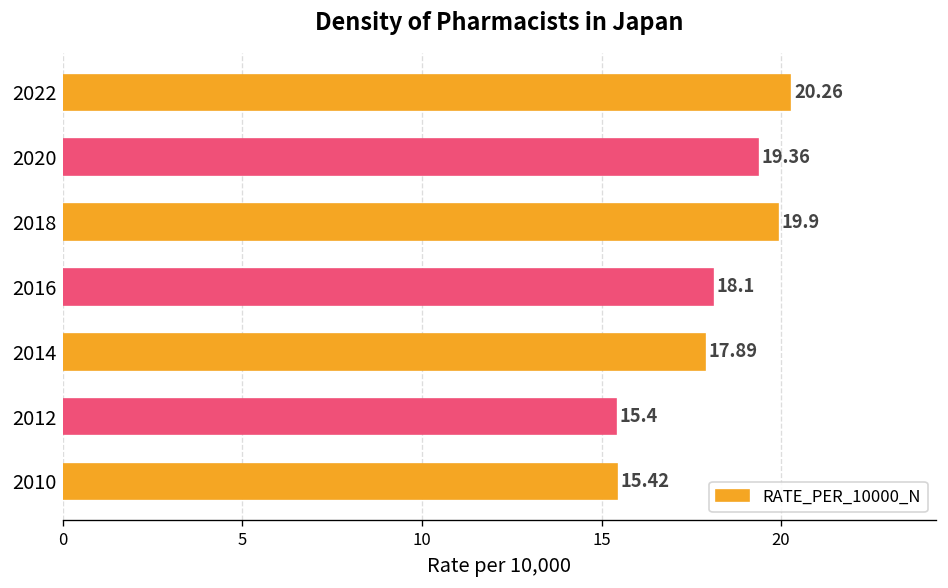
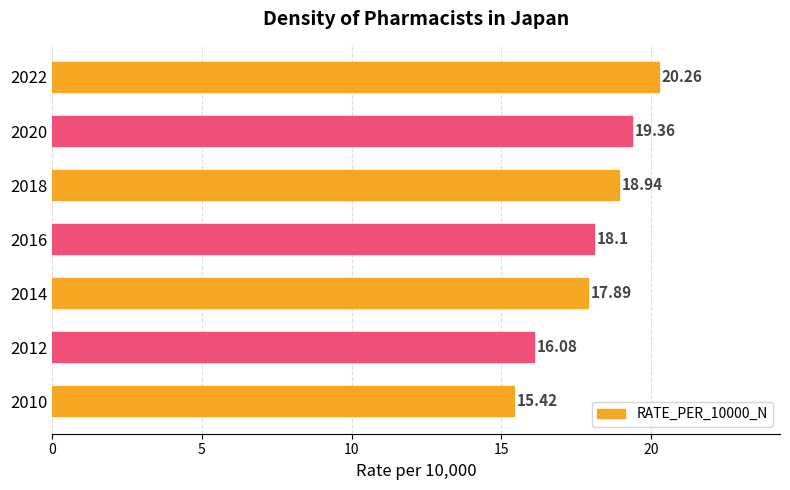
2018: 19.9 -> 18.94
2012: 15.4 -> 16.08
